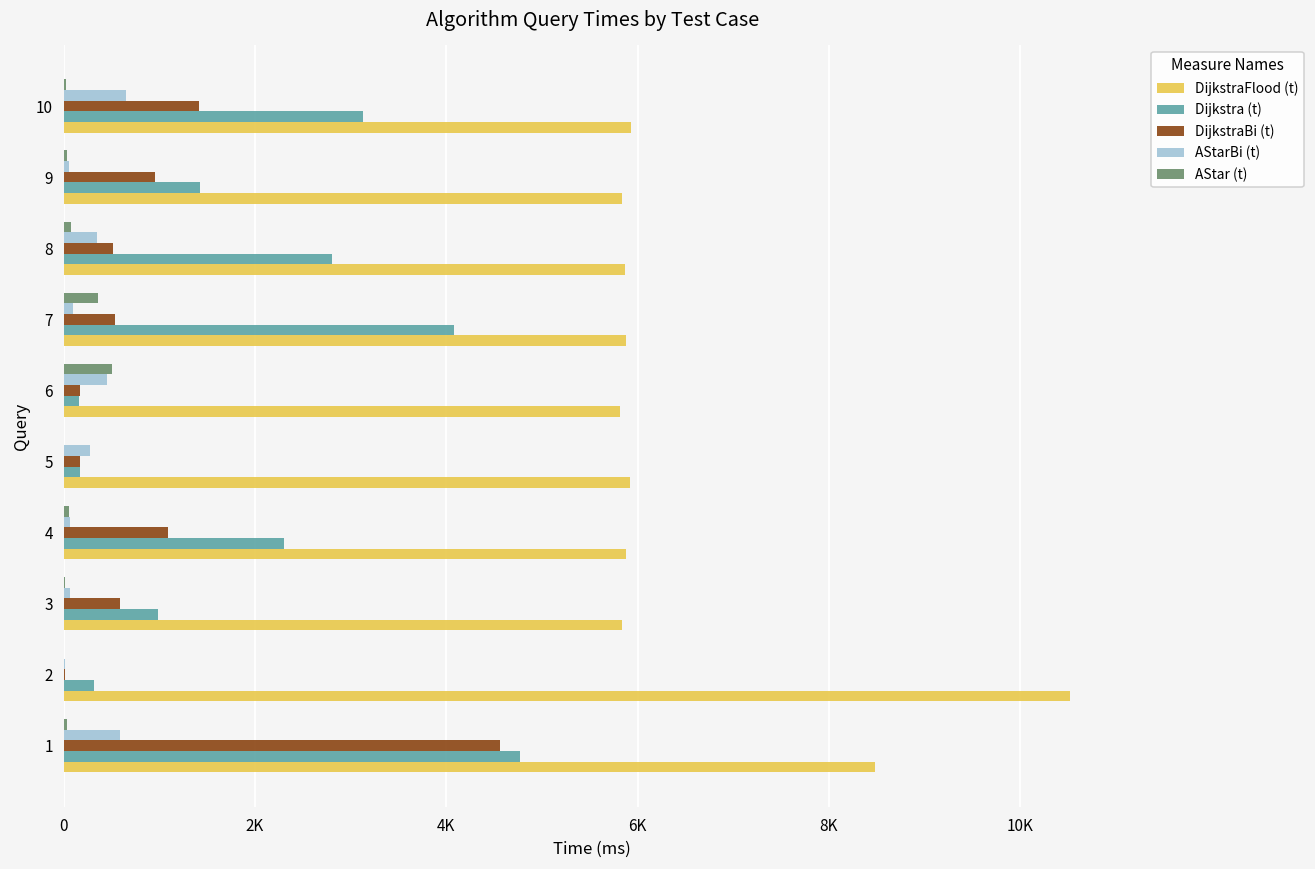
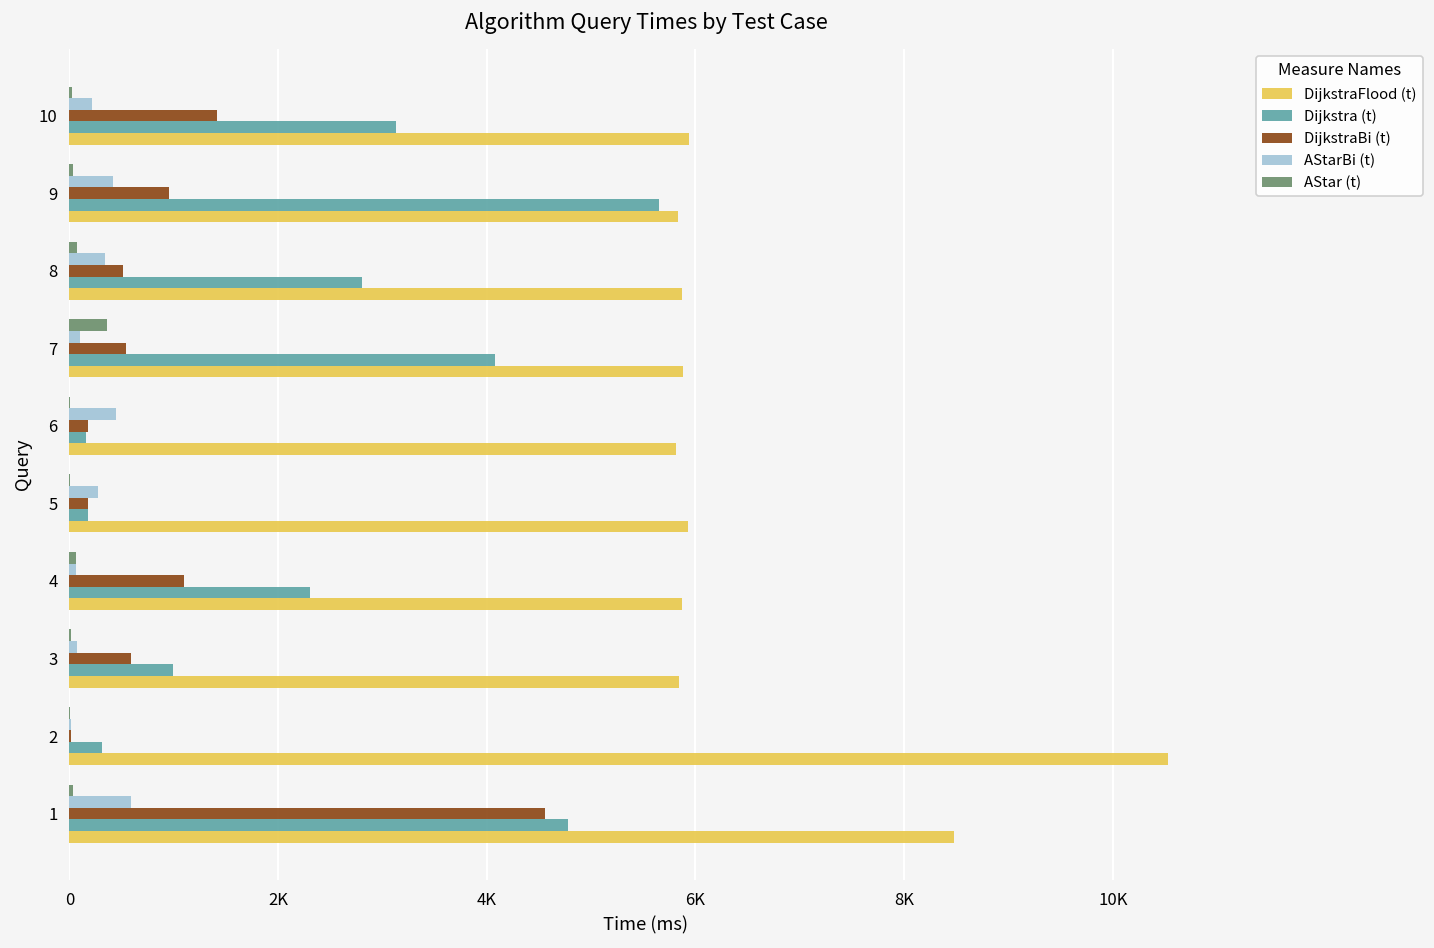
AStarBi (t), 10: 700 -> 200
AStarBi (t), 9: 100 -> 400
Dijkstra (t), 9: 1400 -> 5600
AStar (t), 6: 500 -> 0
